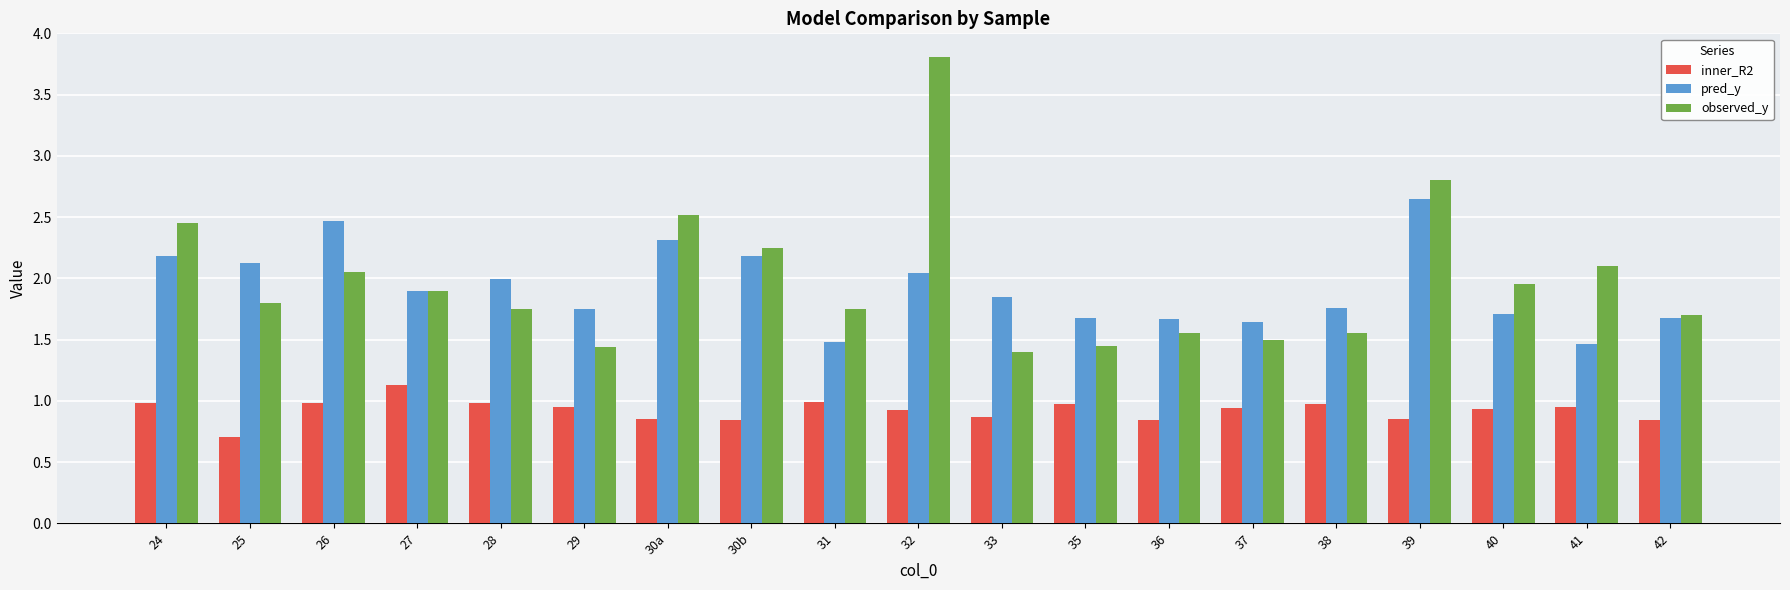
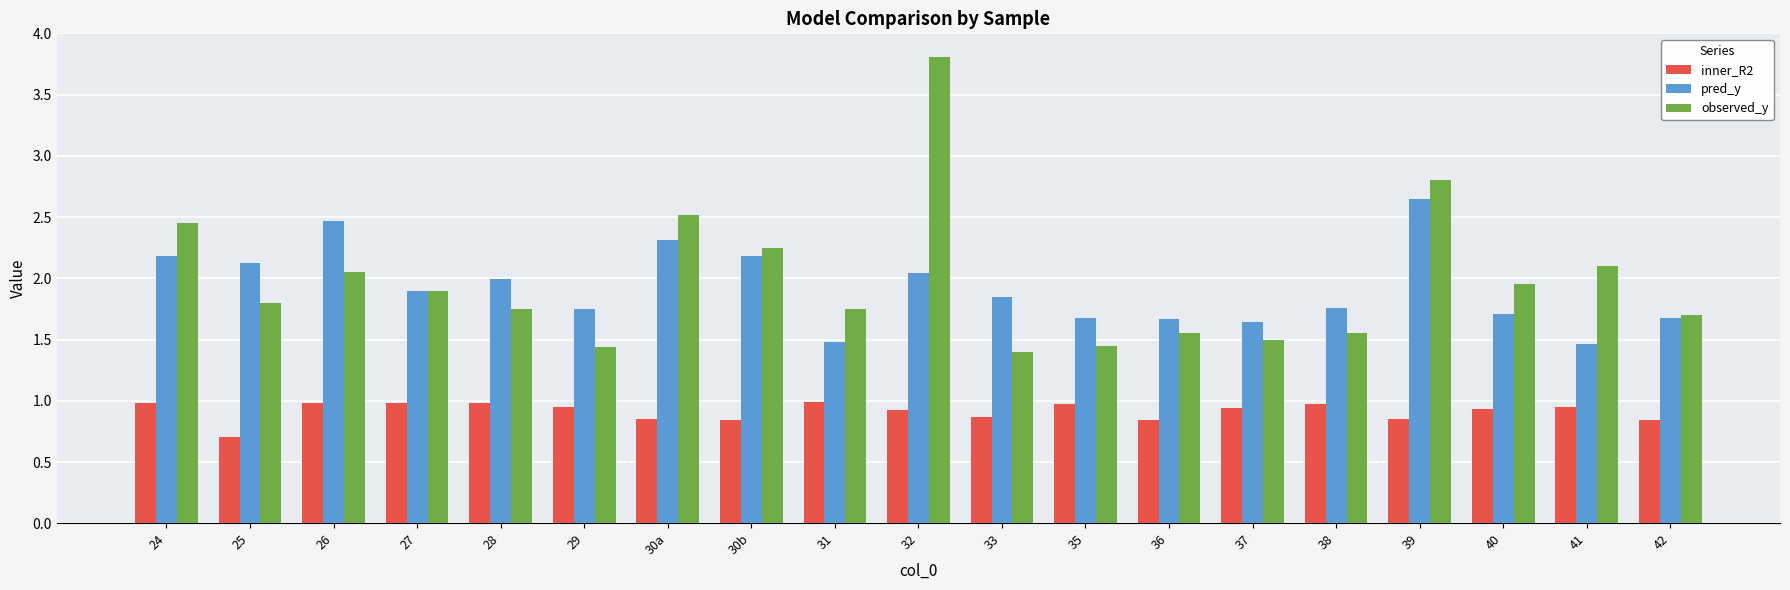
inner_R2, 27: 1.13 -> 0.98
